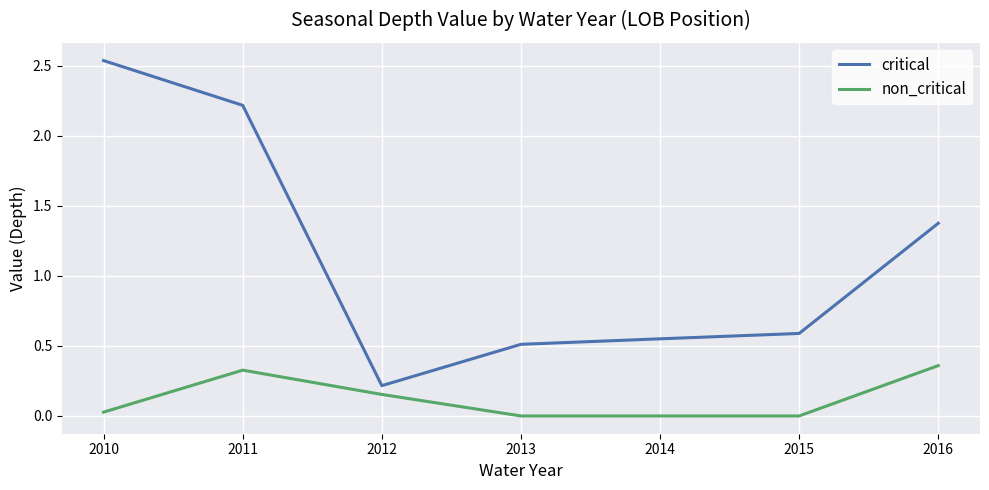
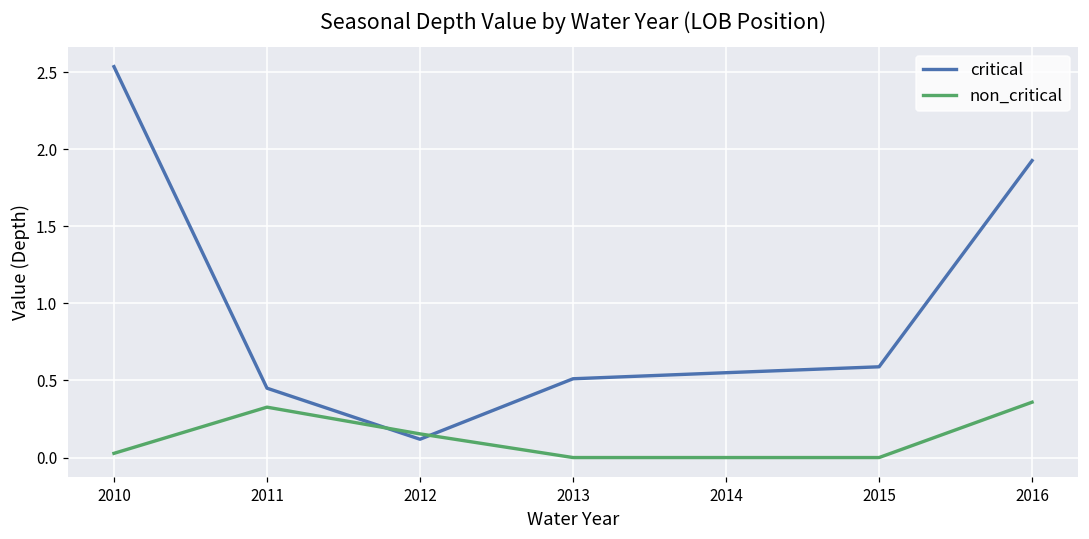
critical, 2011: 2.22 -> 0.45
critical, 2012: 0.22 -> 0.12
critical, 2016: 1.37 -> 1.93
